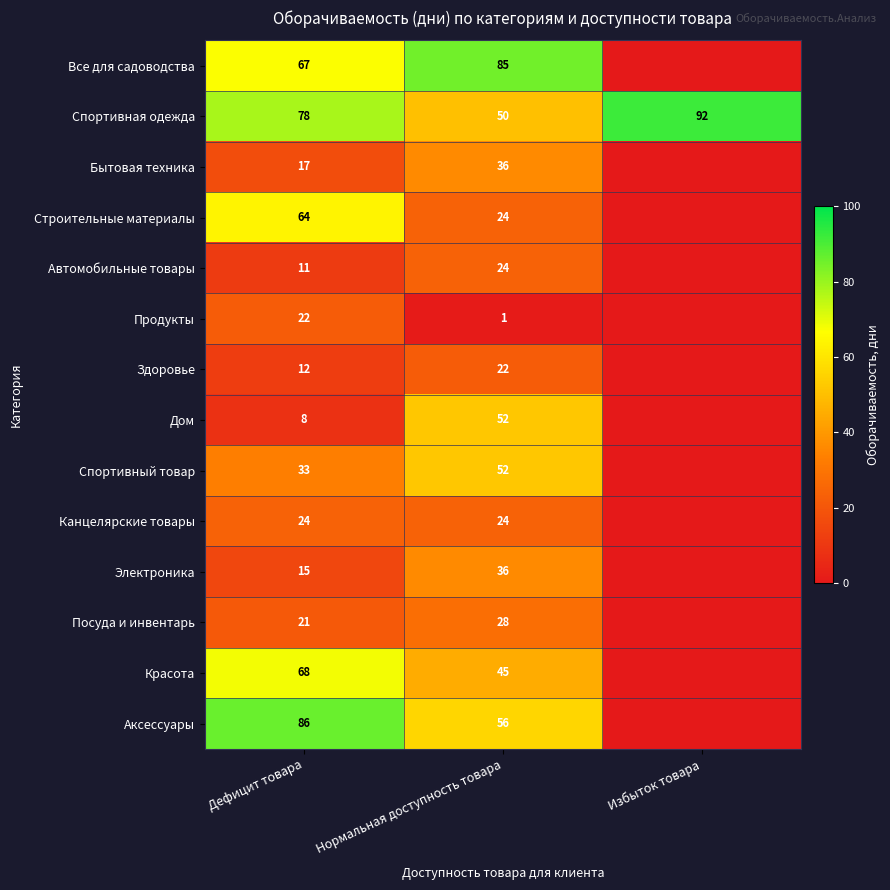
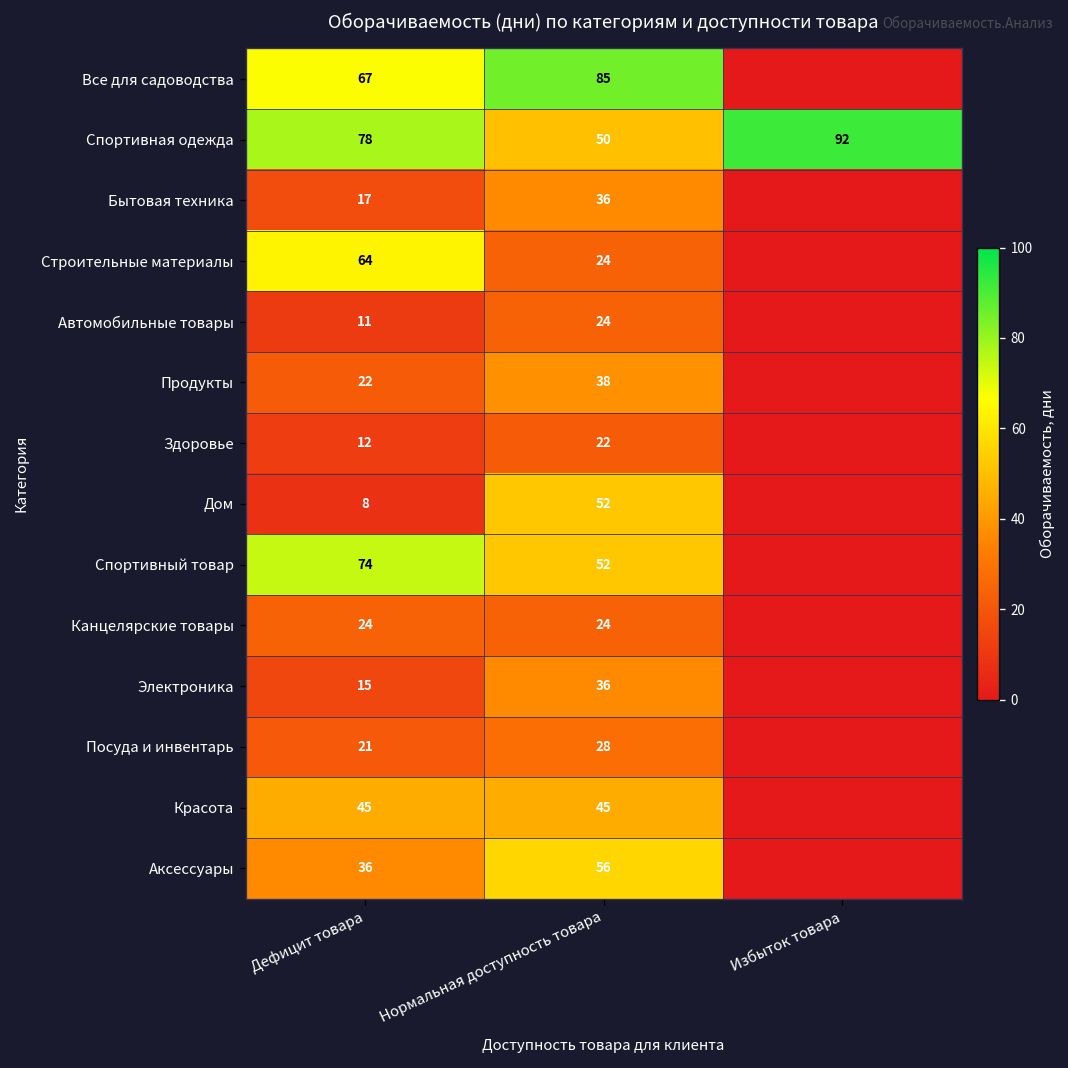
Продукты, Нормальная доступность товара: 1 -> 38
Спортивный товар, Дефицит товара: 33 -> 74
Красота, Дефицит товара: 68 -> 45
Аксессуары, Дефицит товара: 86 -> 36
